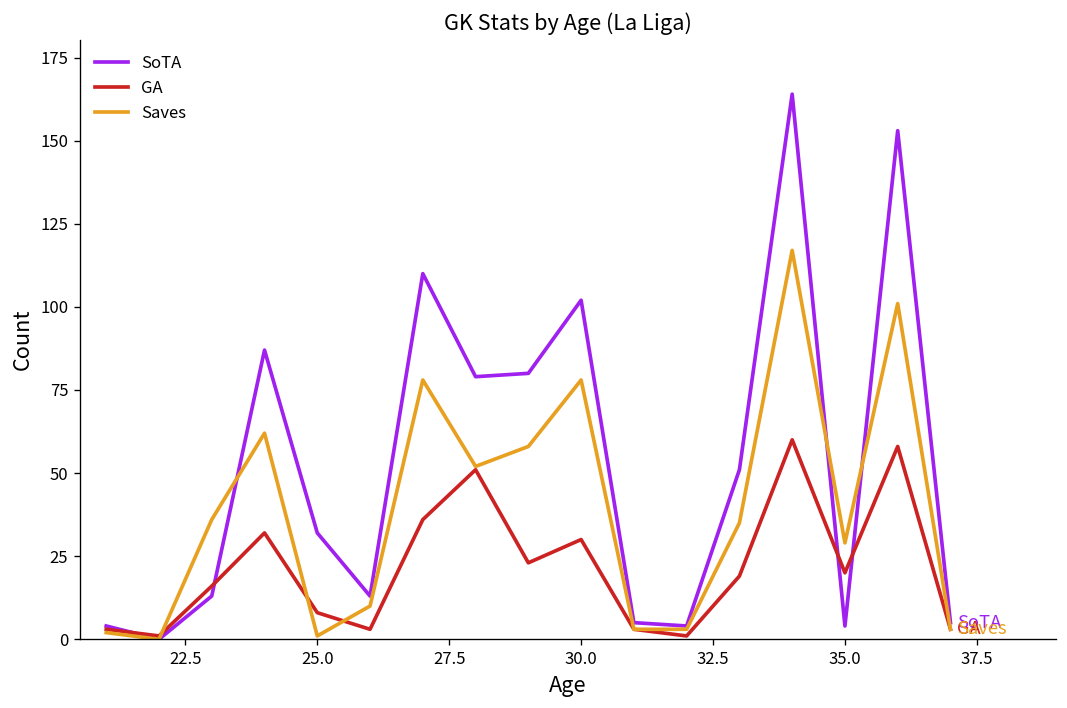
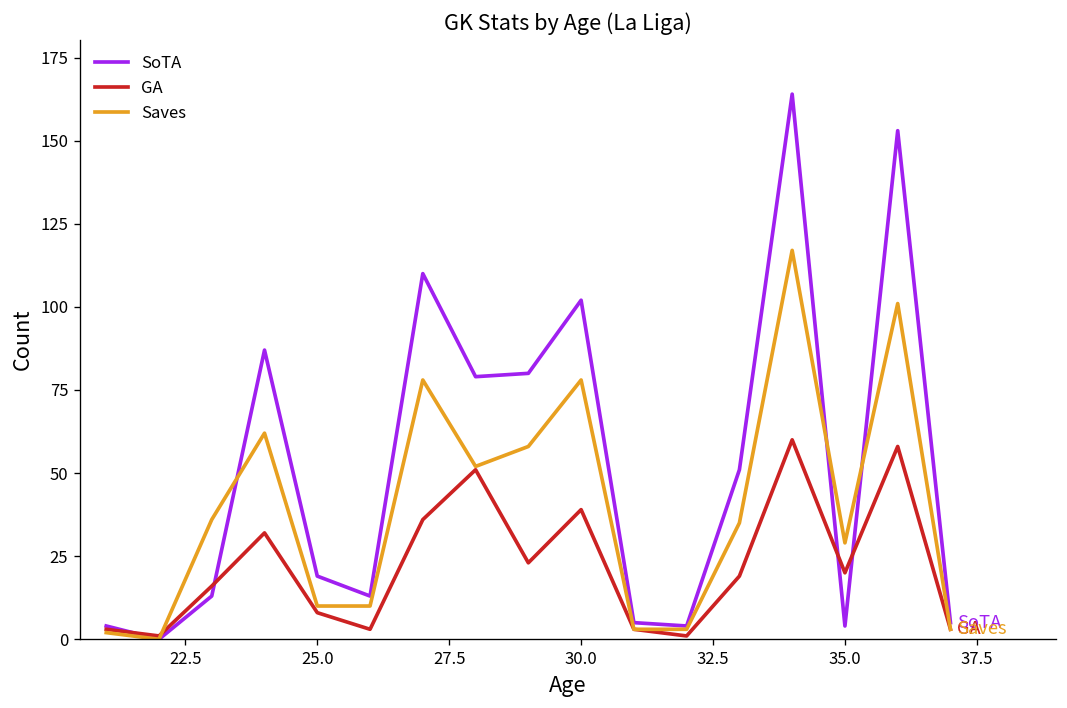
SoTA, 25.0: 32 -> 19
Saves, 25.0: 1 -> 10
GA, 30.0: 30 -> 39
